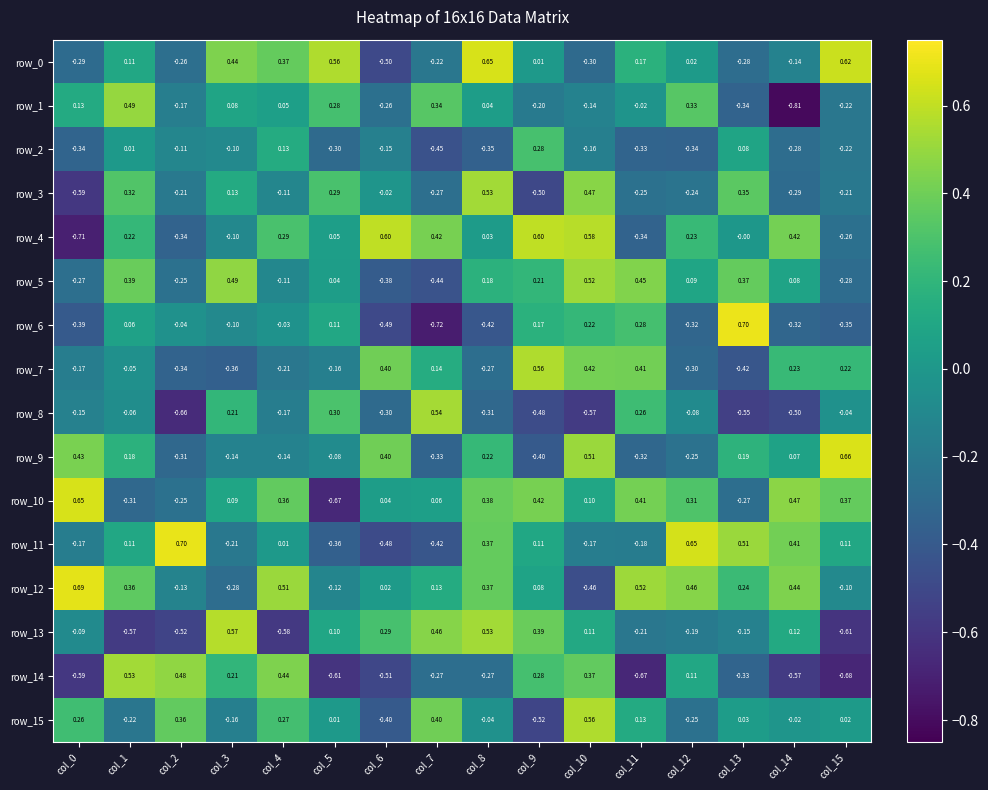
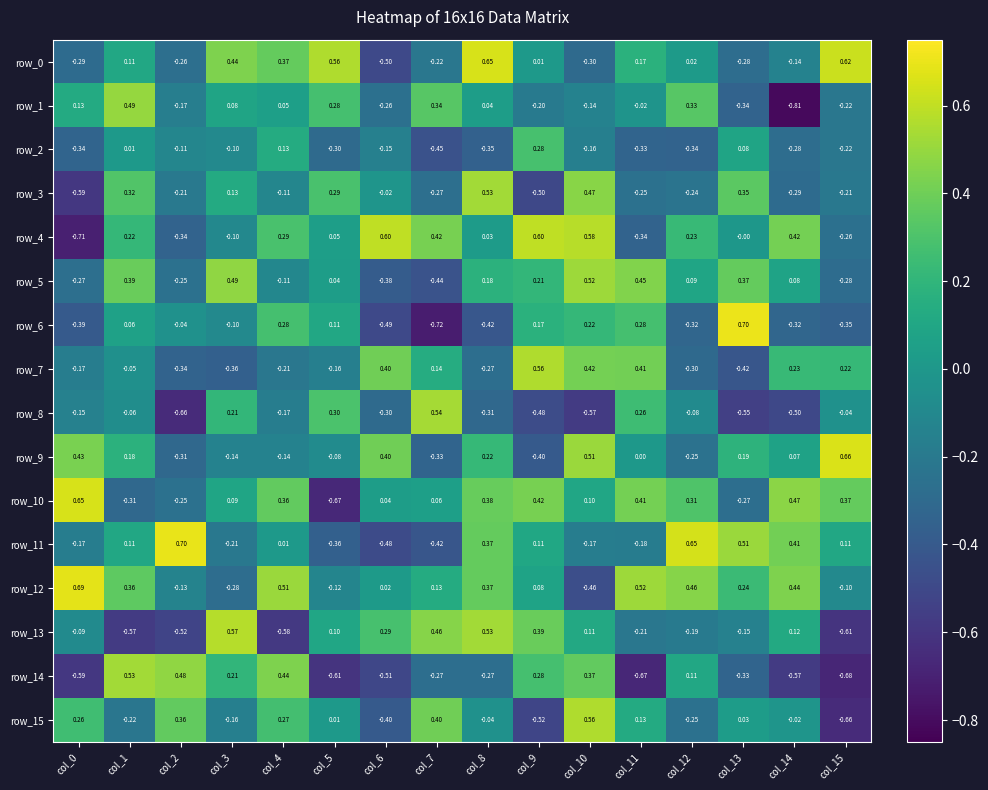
row_6, col_4: -0.03 -> 0.28
row_9, col_11: -0.32 -> 0.00
row_15, col_15: 0.02 -> -0.66
